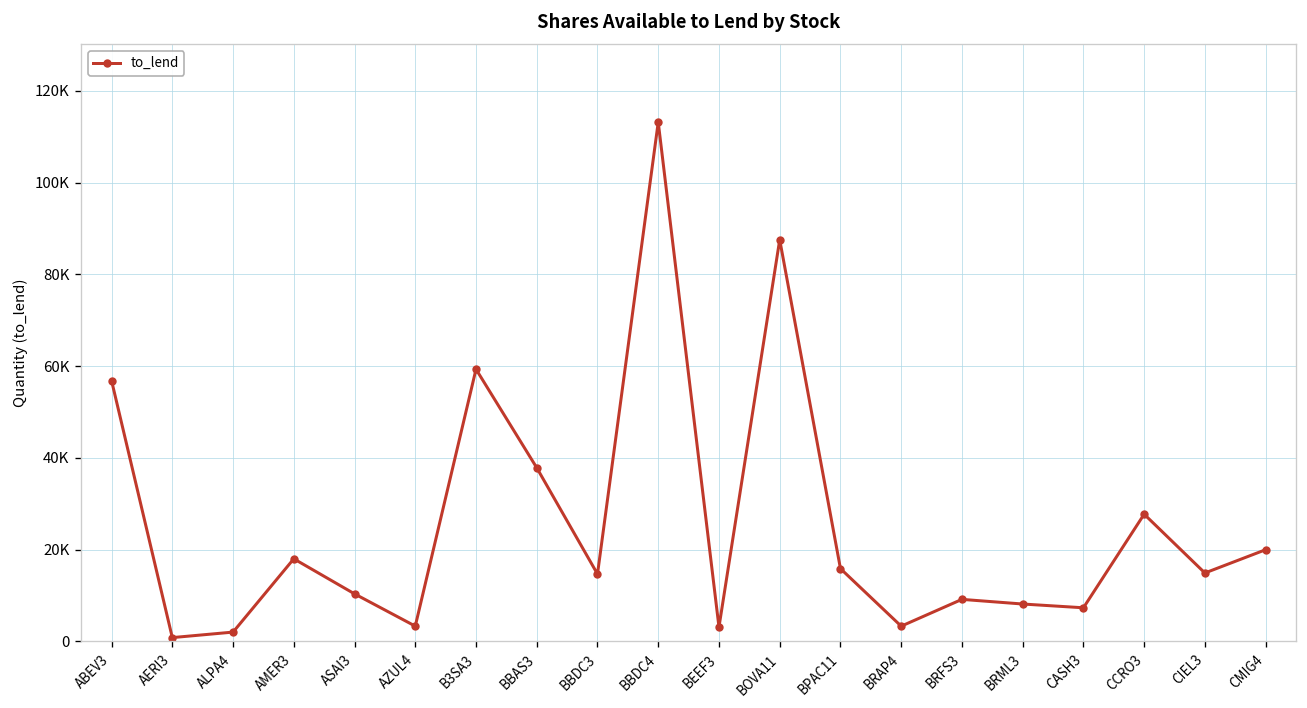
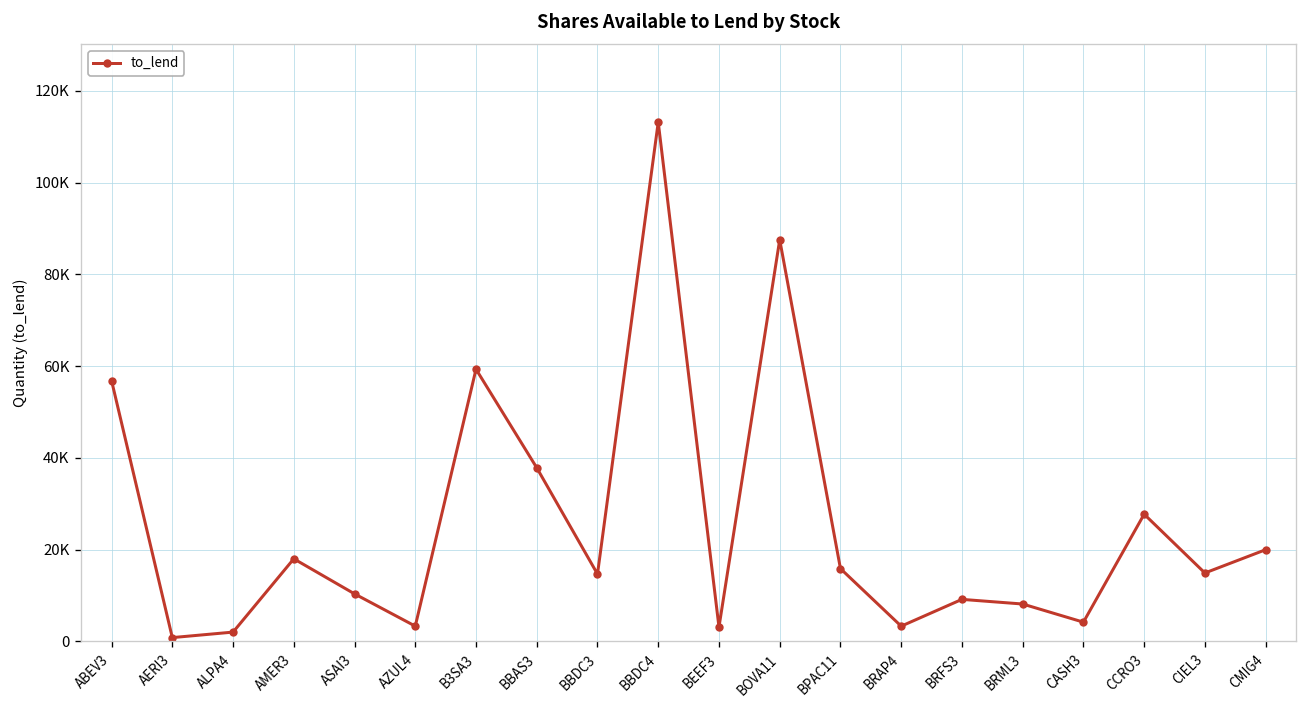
CASH3: 7000 -> 4000
